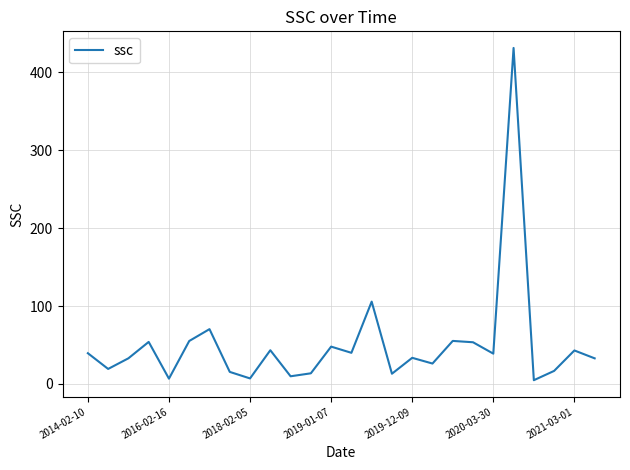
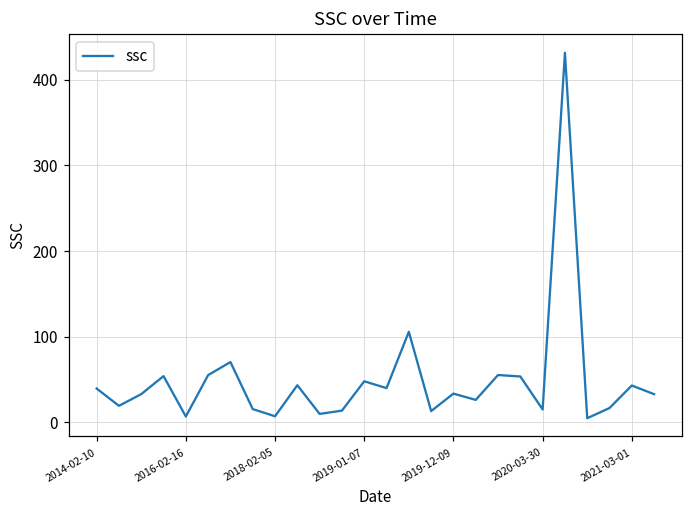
2020-03-30: 40 -> 20
